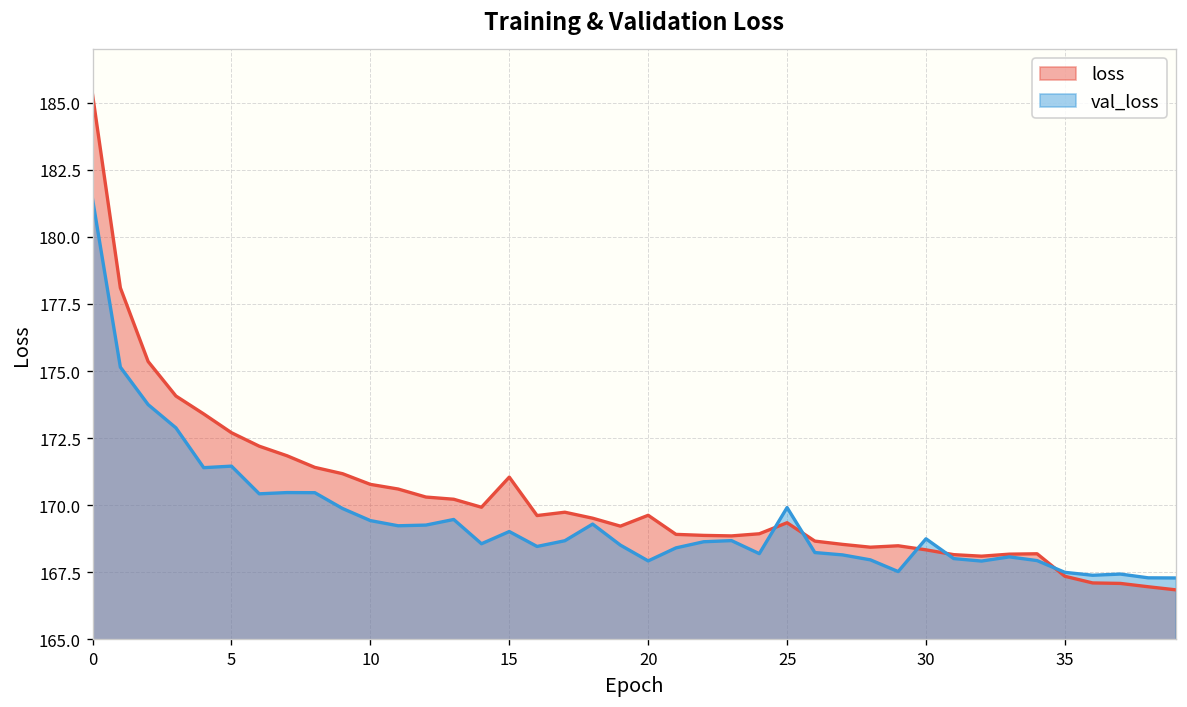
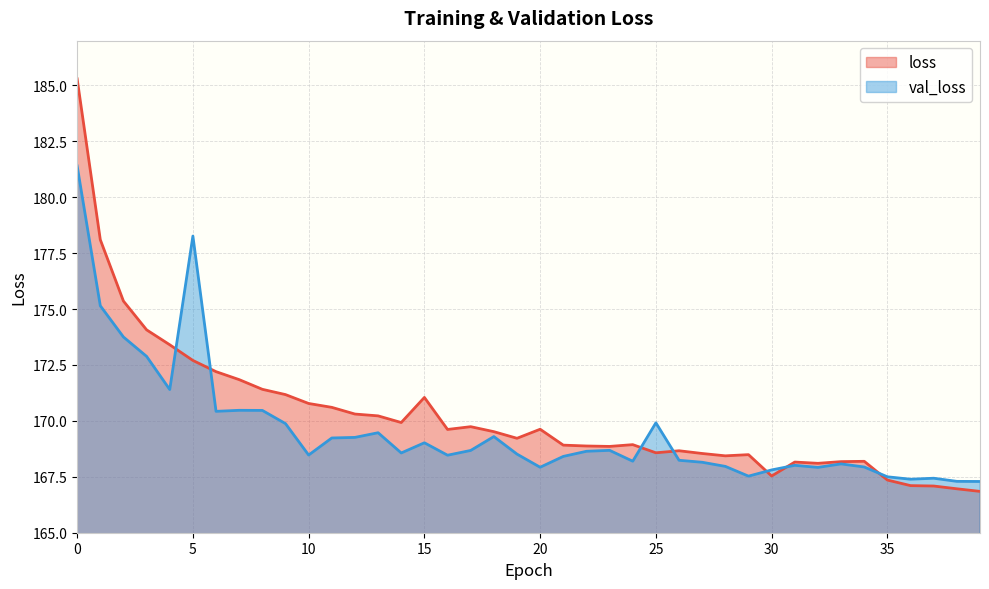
val_loss, 5: 171.5 -> 178.3
val_loss, 10: 169.4 -> 168.5
loss, 25: 169.3 -> 168.6
loss, 30: 168.3 -> 167.5
val_loss, 30: 168.8 -> 167.8
